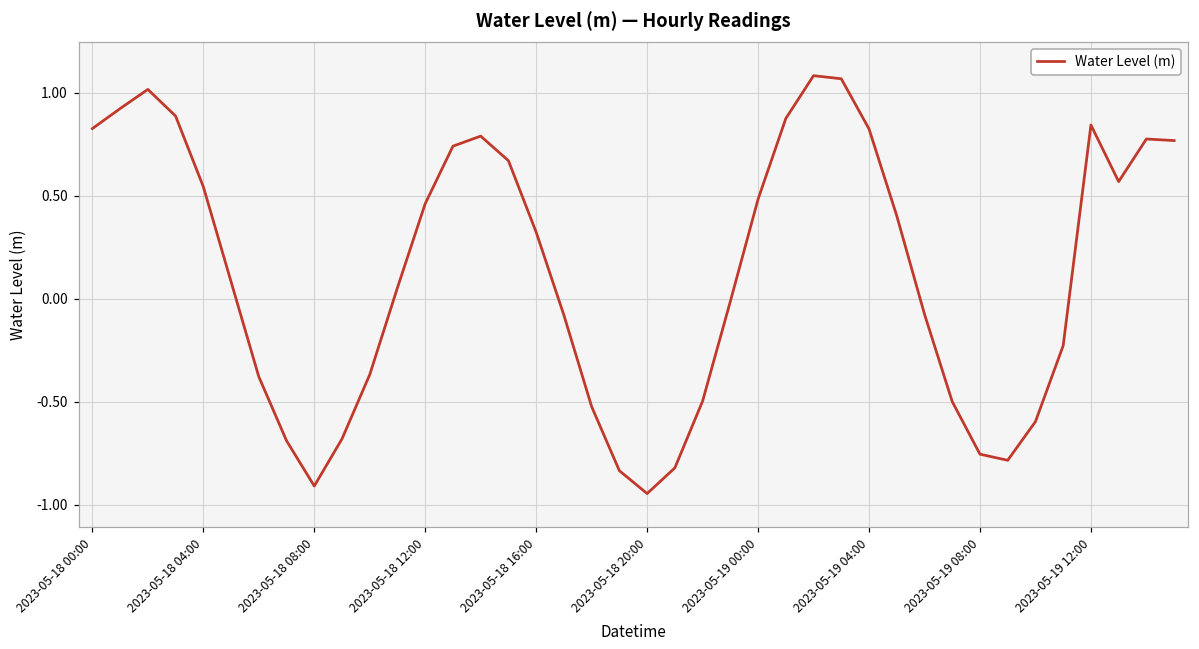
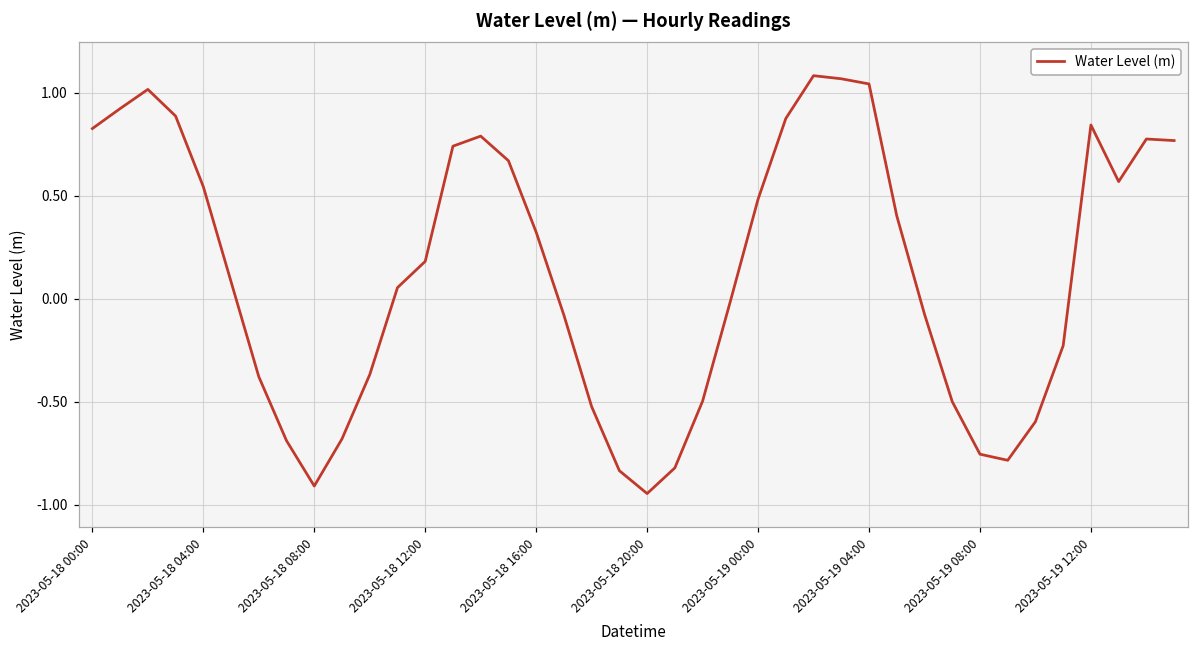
2023-05-18 12:00: 0.46 -> 0.18
2023-05-19 04:00: 0.82 -> 1.04
